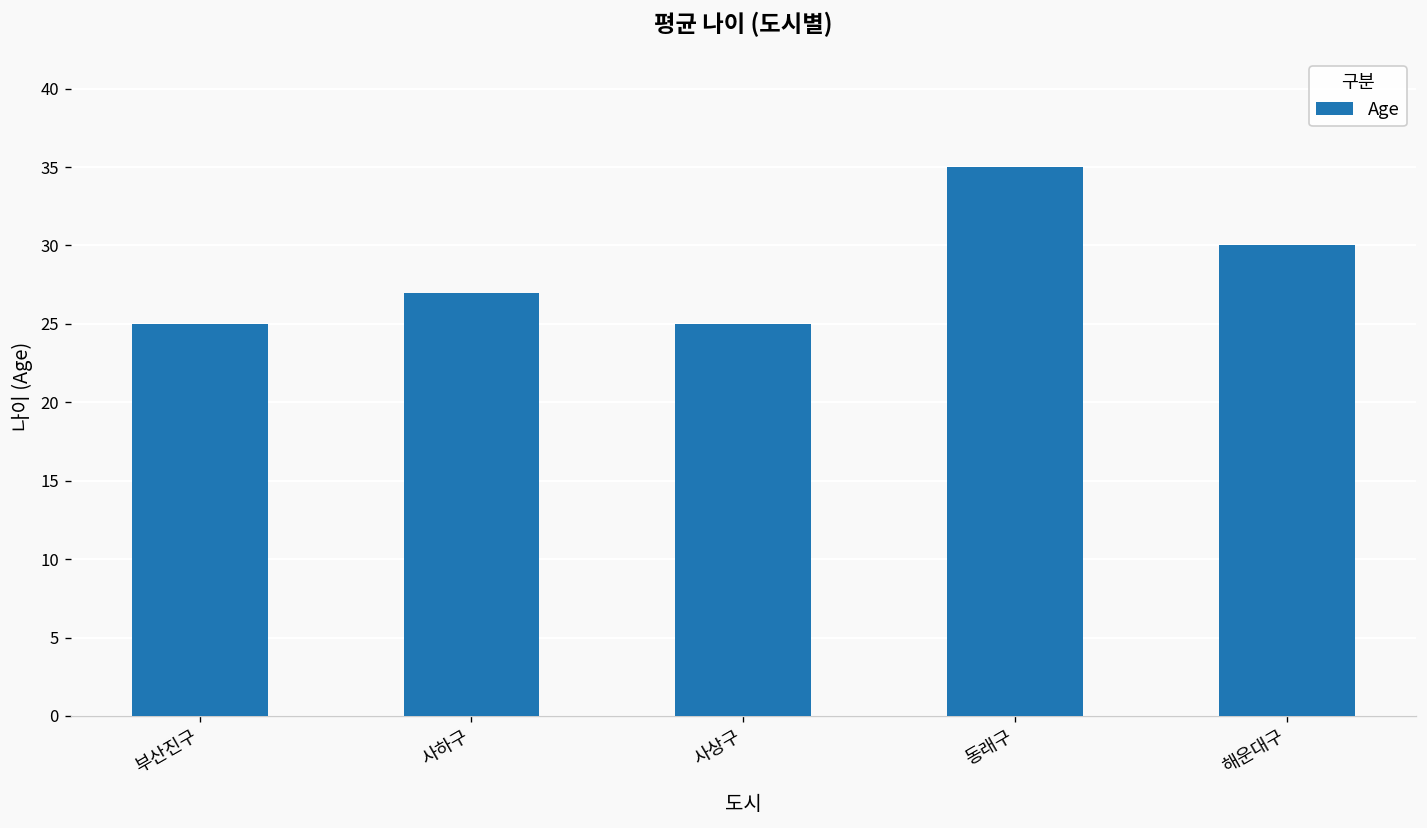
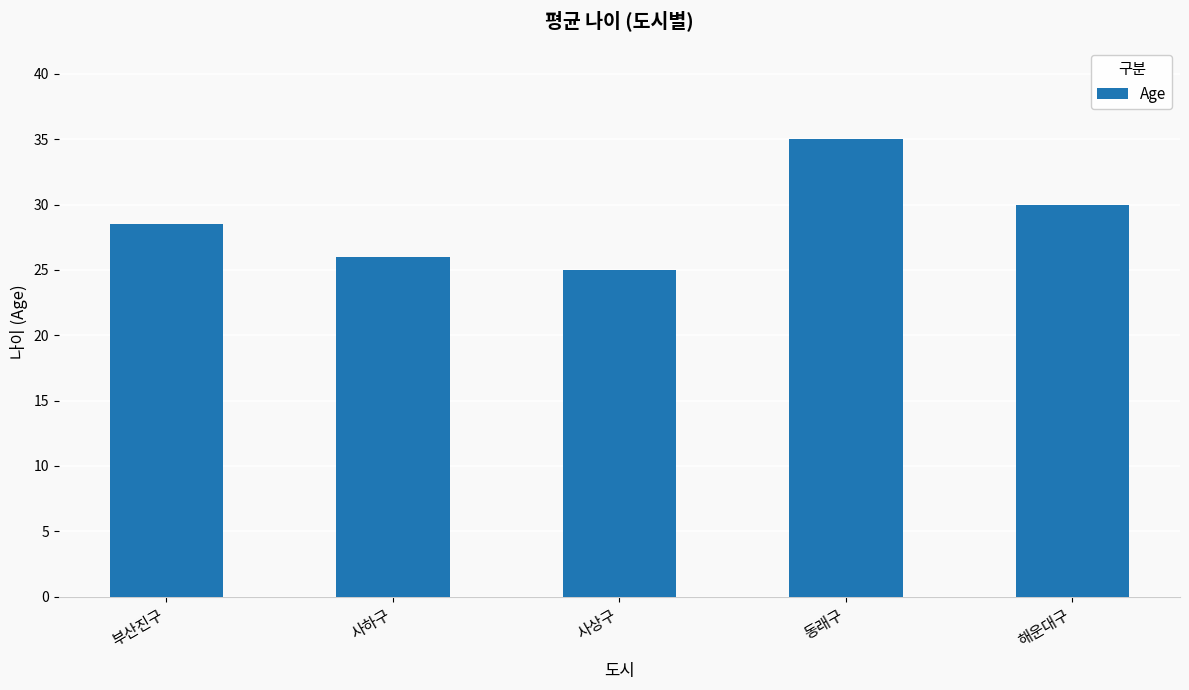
부산진구: 25.0 -> 28.5
사하구: 27 -> 26
